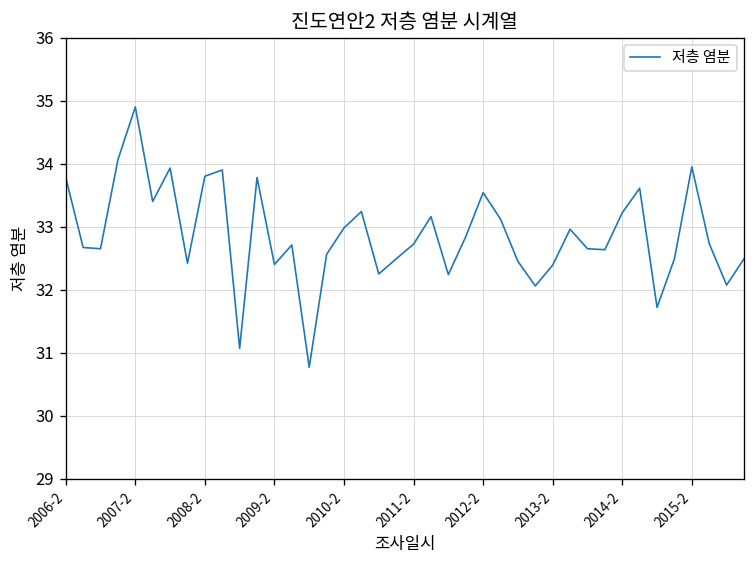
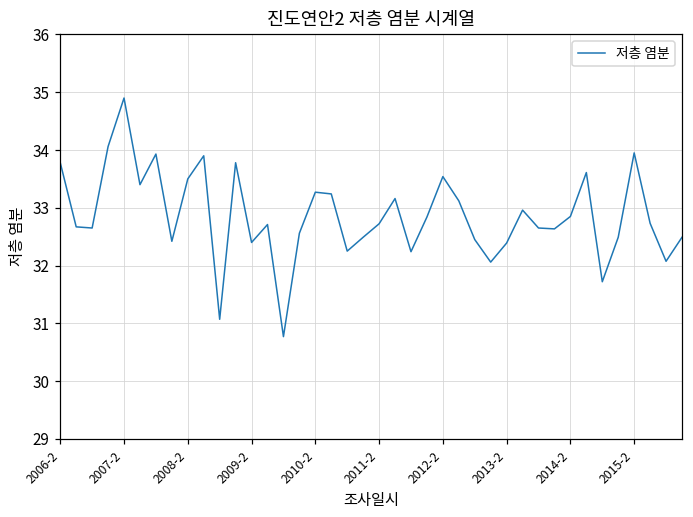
2008-2: 33.8 -> 33.5
2010-2: 33.0 -> 33.3
2014-2: 33.2 -> 32.9
